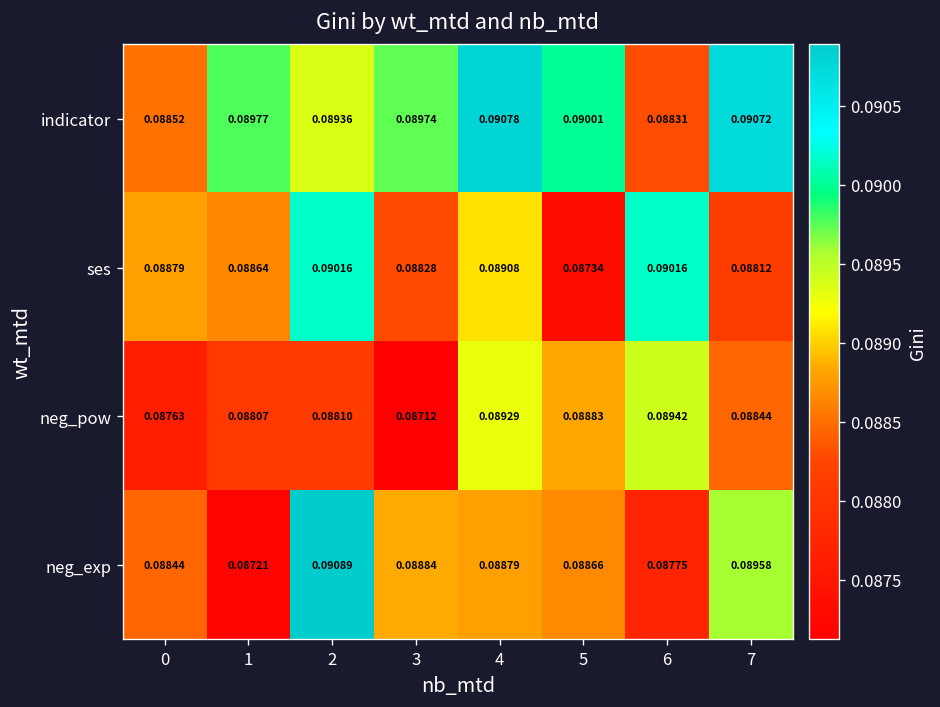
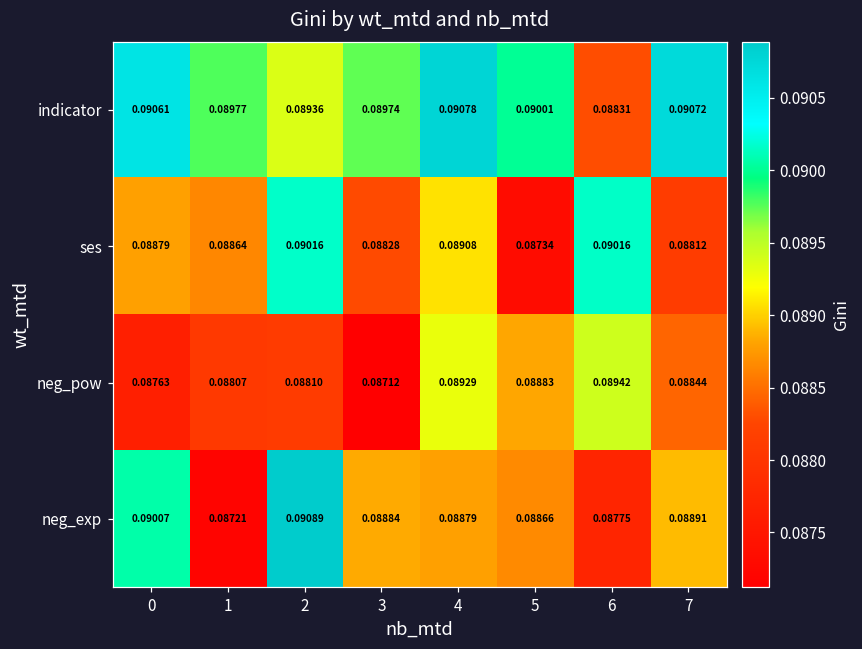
indicator, 0: 0.08852 -> 0.09061
neg_exp, 0: 0.08844 -> 0.09007
neg_exp, 7: 0.08958 -> 0.08891
